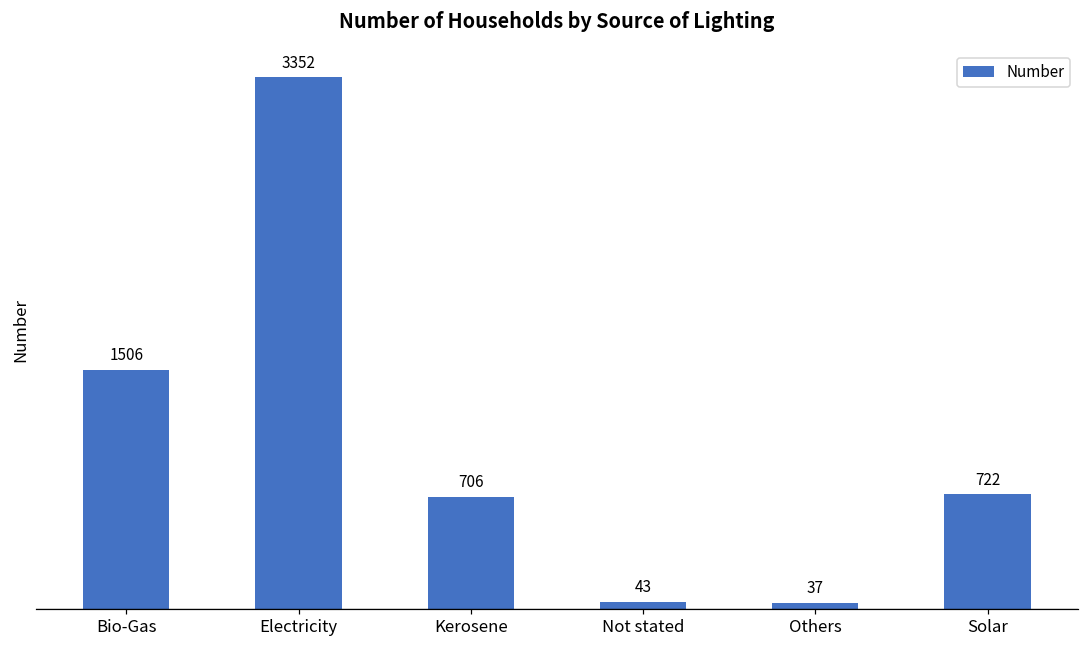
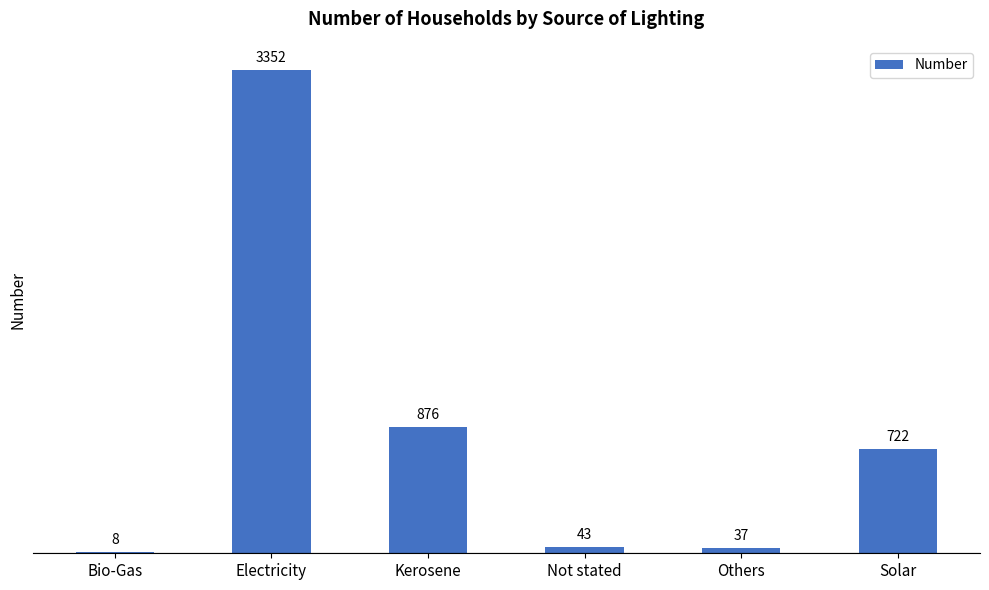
Bio-Gas: 1506 -> 8
Kerosene: 706 -> 876
